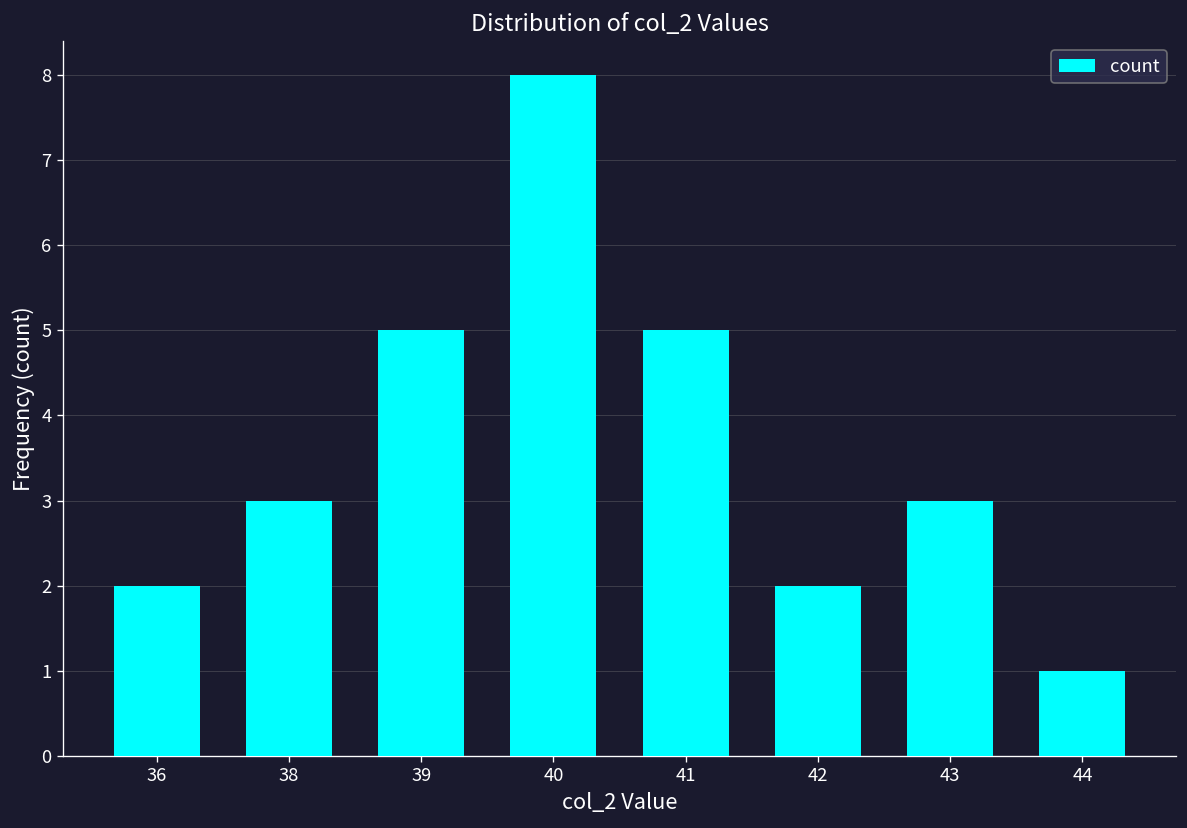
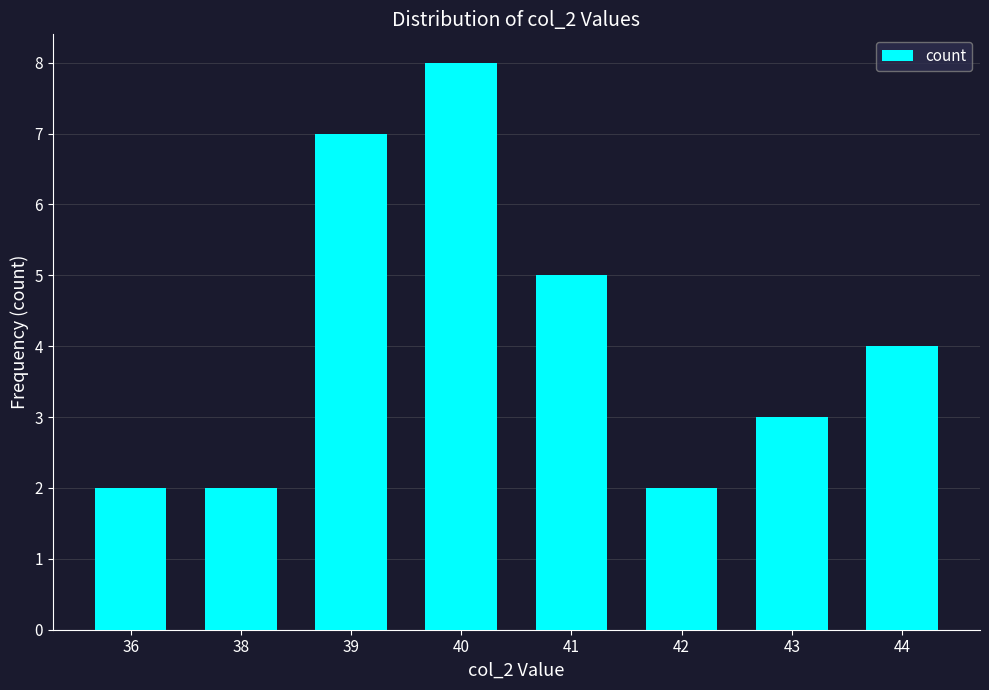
38: 3 -> 2
39: 5 -> 7
44: 1 -> 4
